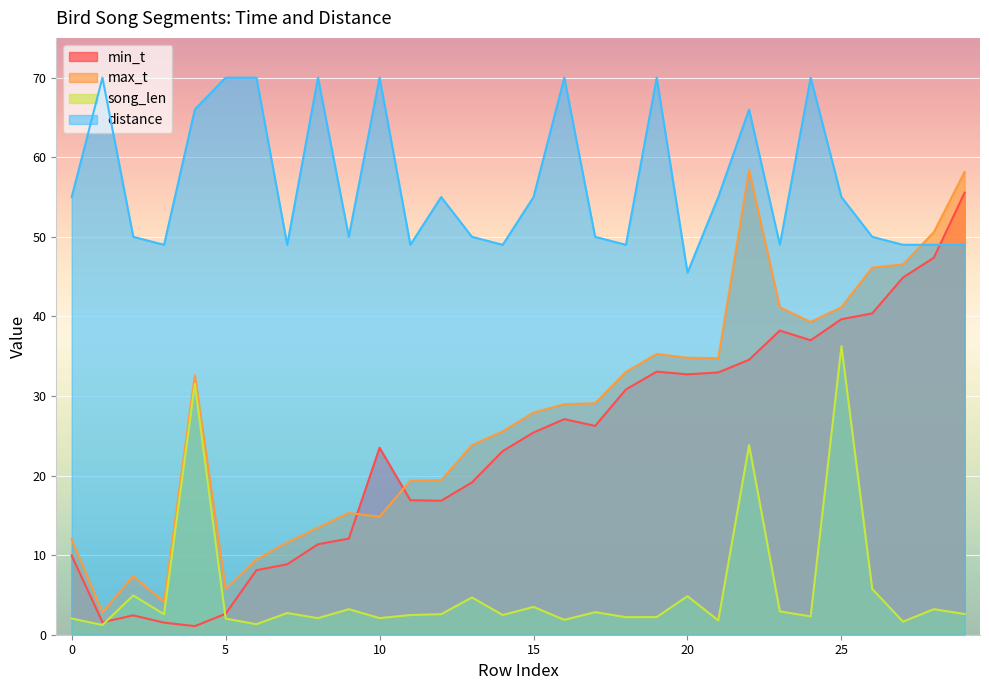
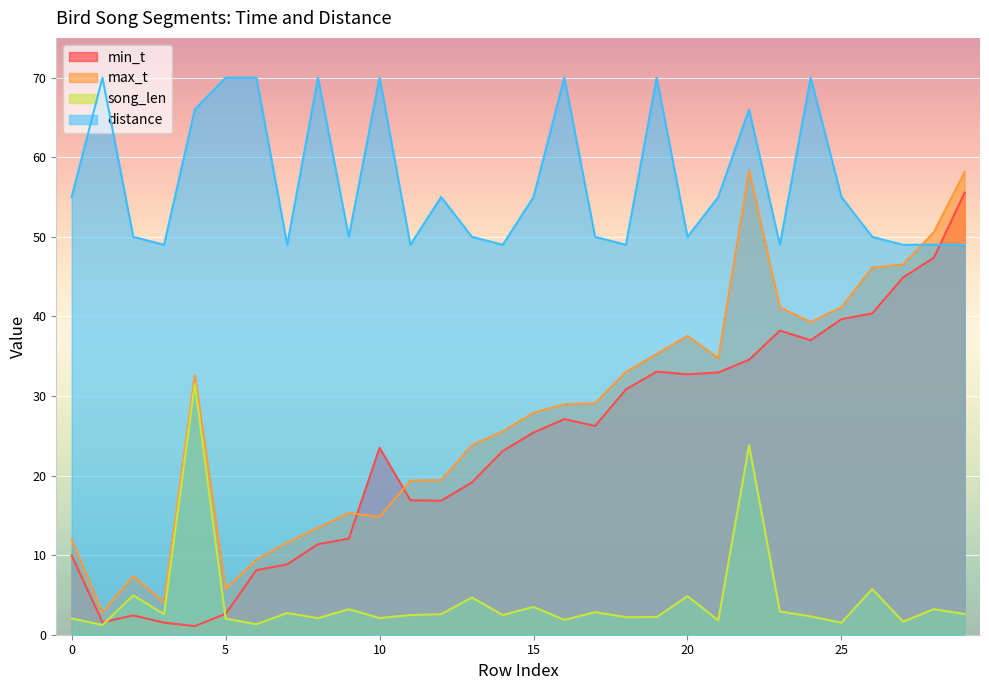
max_t, 20: 35 -> 38
distance, 20: 46 -> 50
song_len, 25: 36 -> 2
